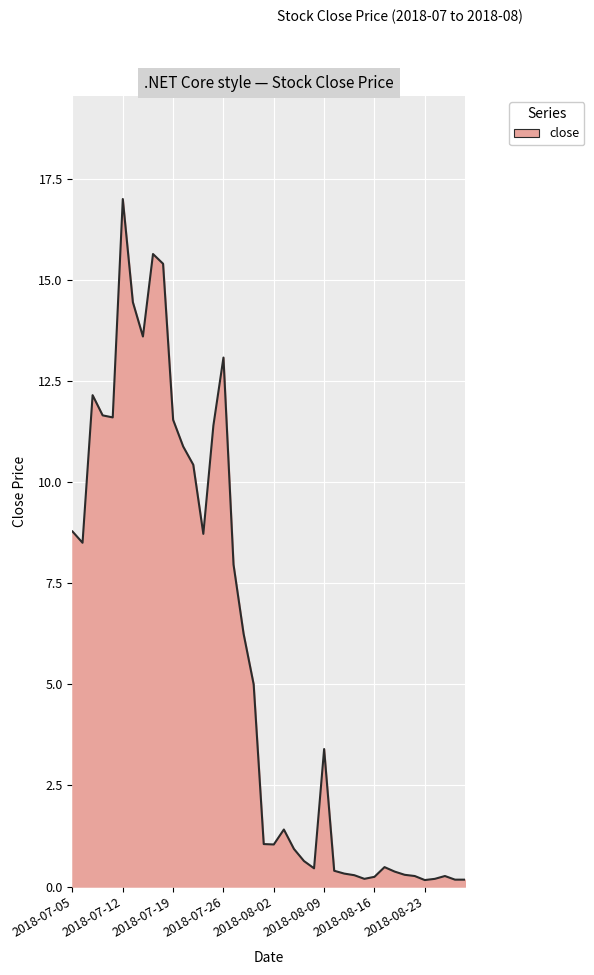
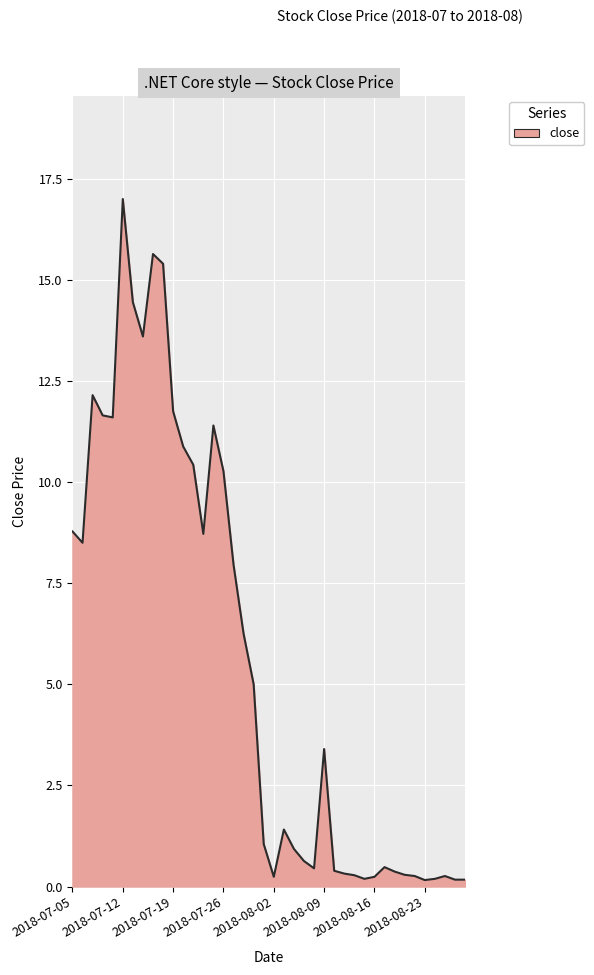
2018-07-19: 11.5 -> 11.8
2018-07-26: 13.1 -> 10.3
2018-08-02: 1.0 -> 0.2
